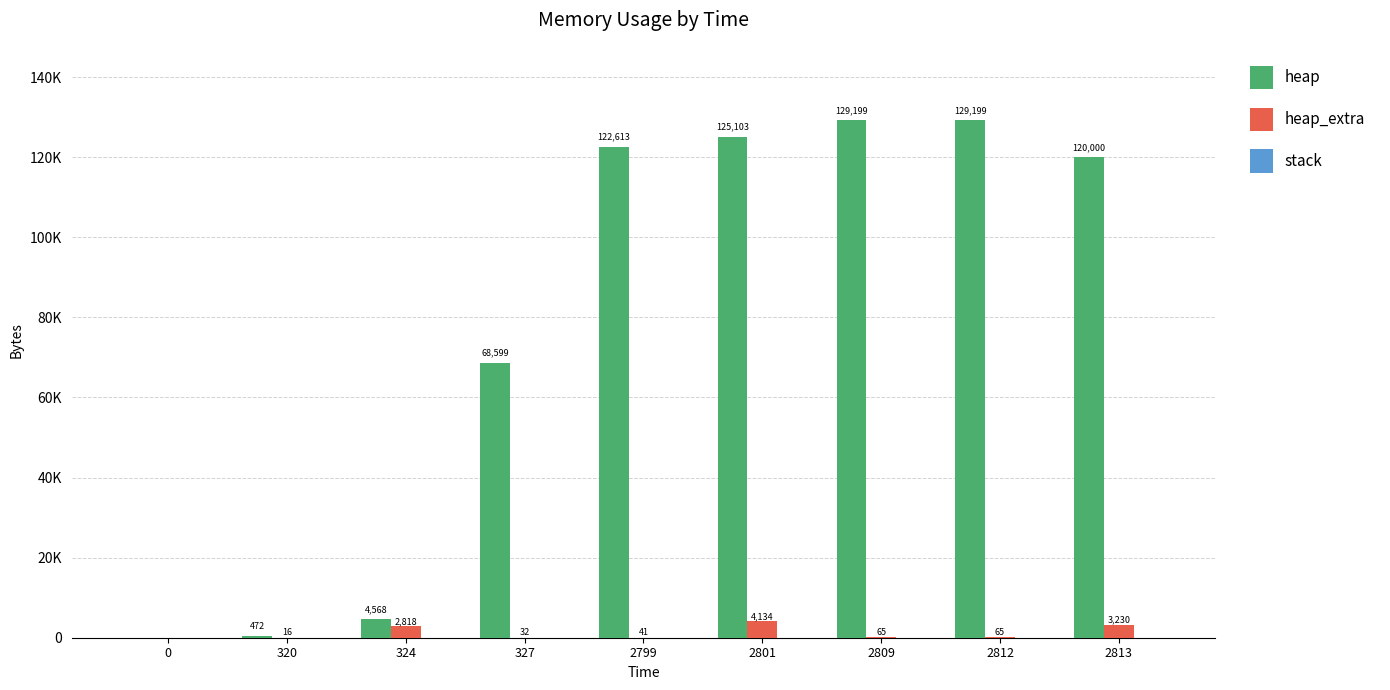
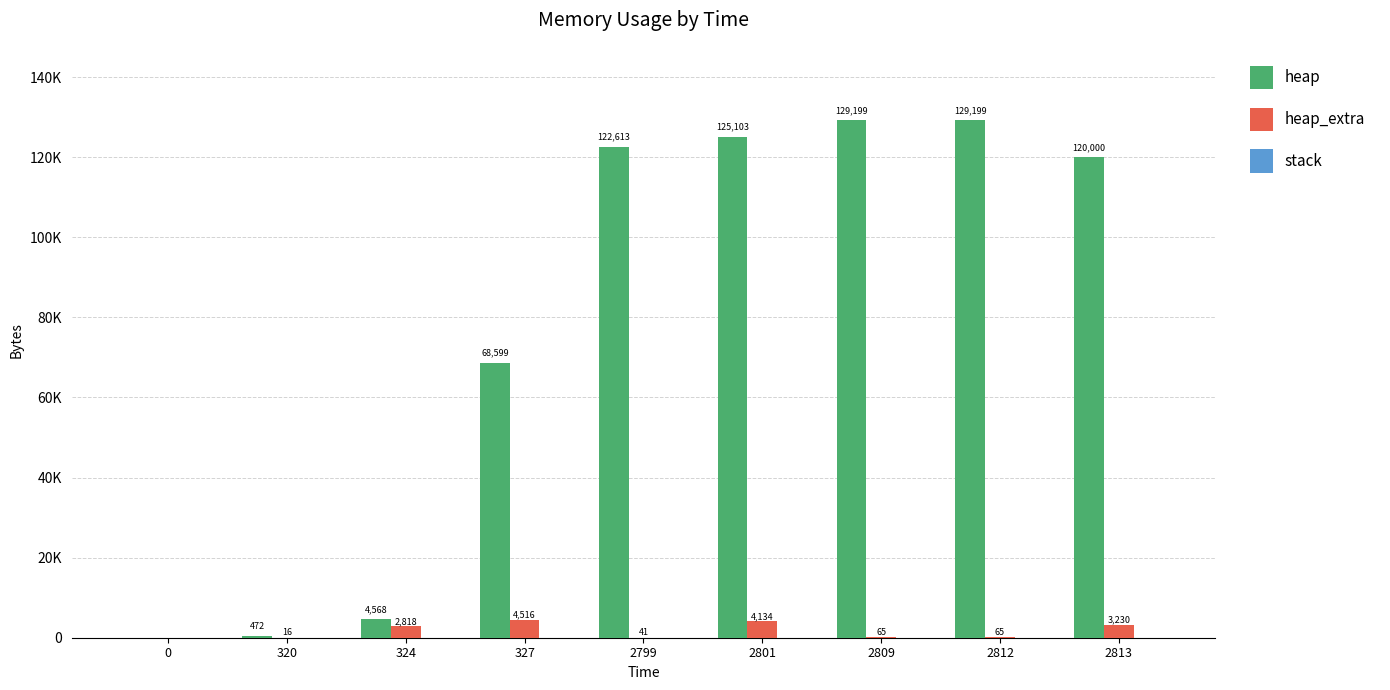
heap_extra, 327: 32 -> 4,516
